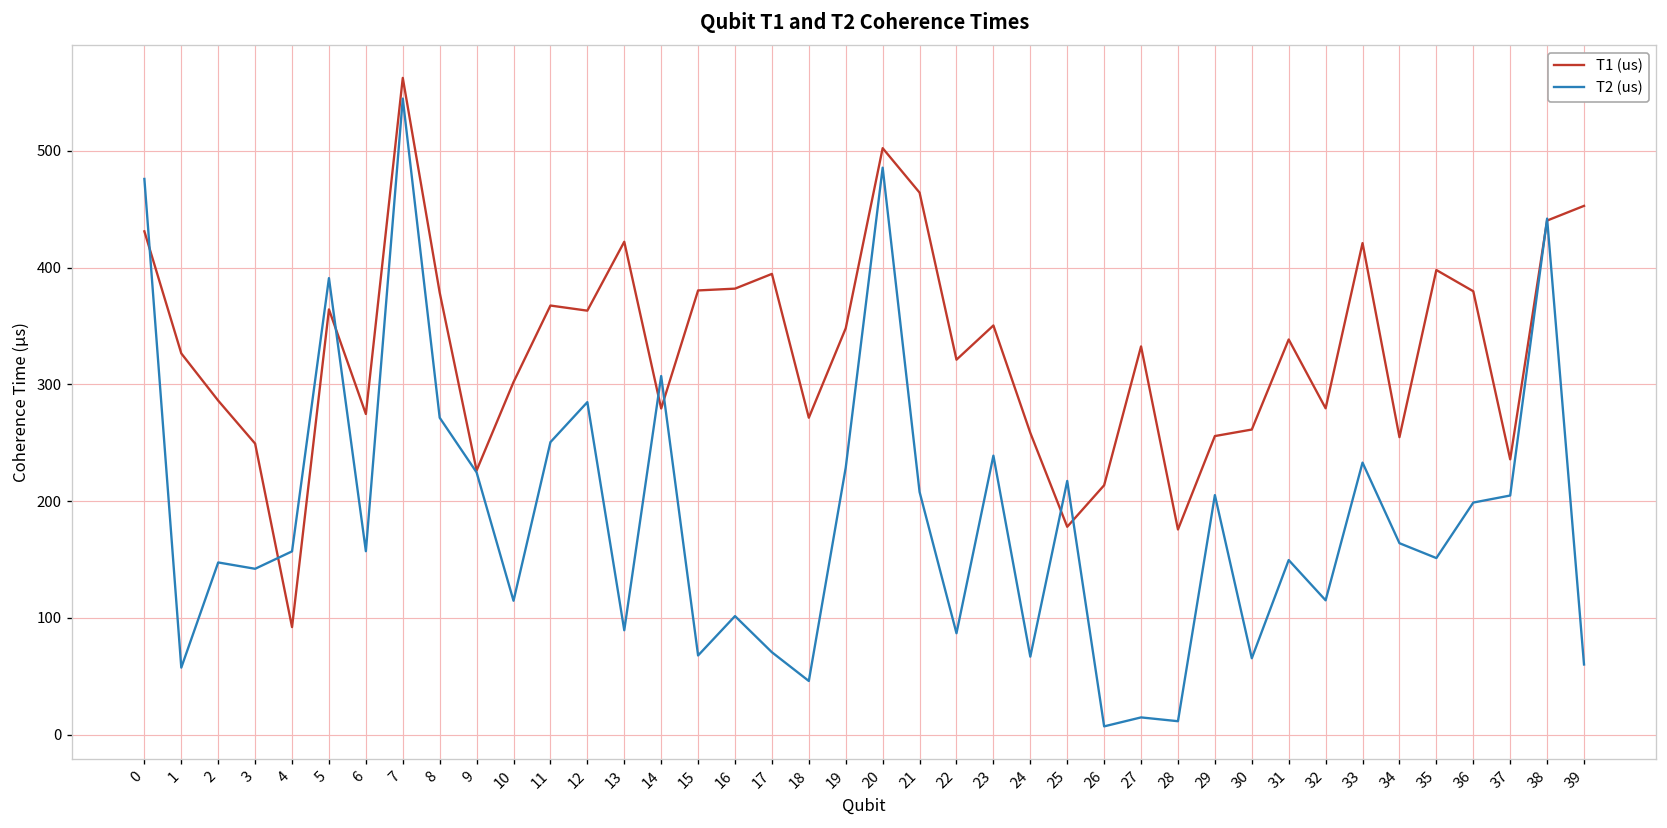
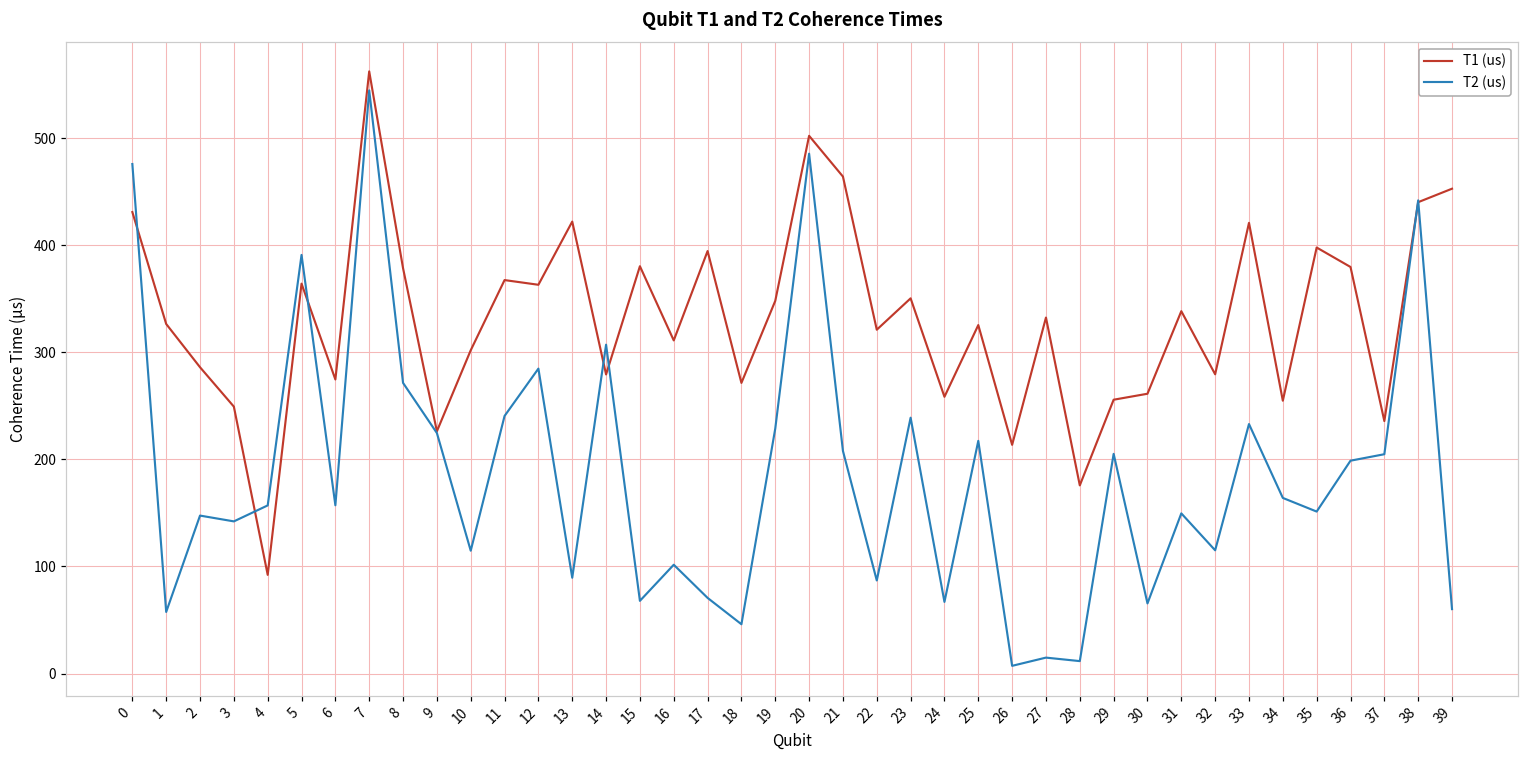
T2 (us), 11: 250 -> 240
T1 (us), 16: 380 -> 310
T1 (us), 25: 180 -> 330
